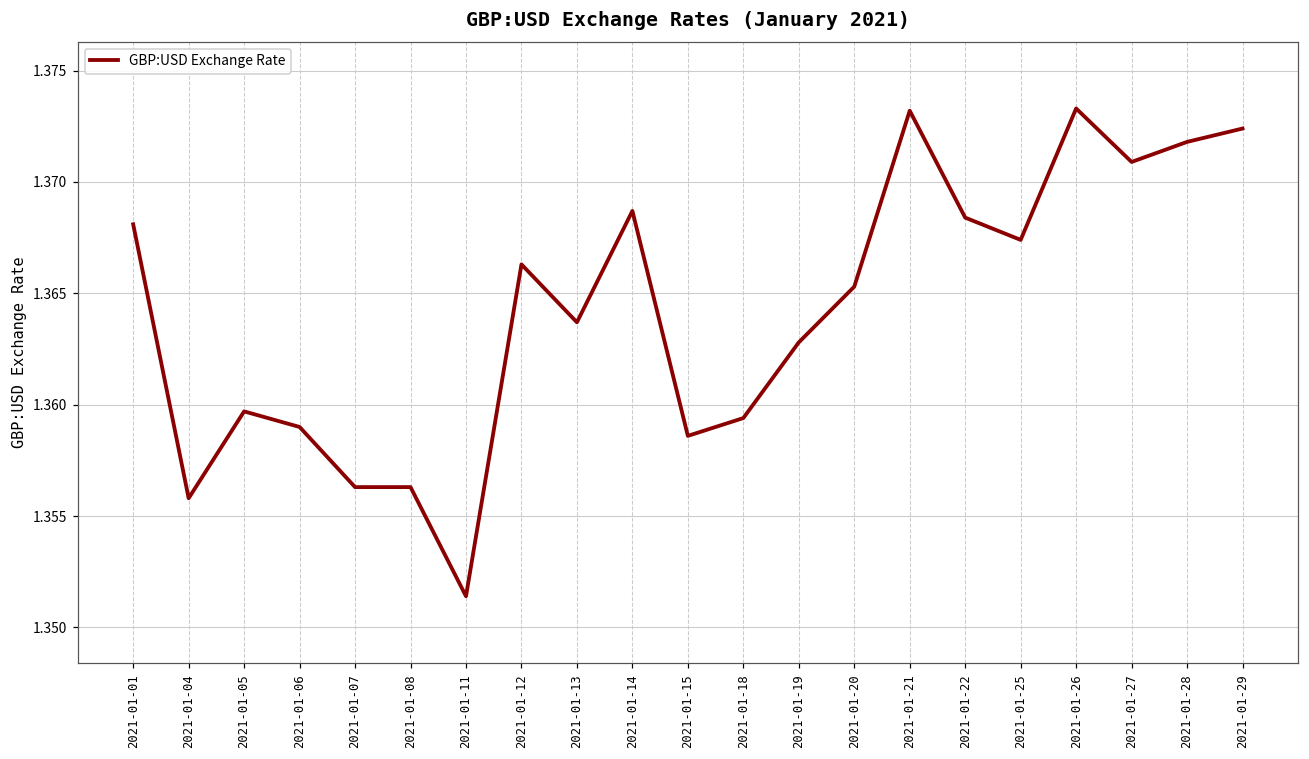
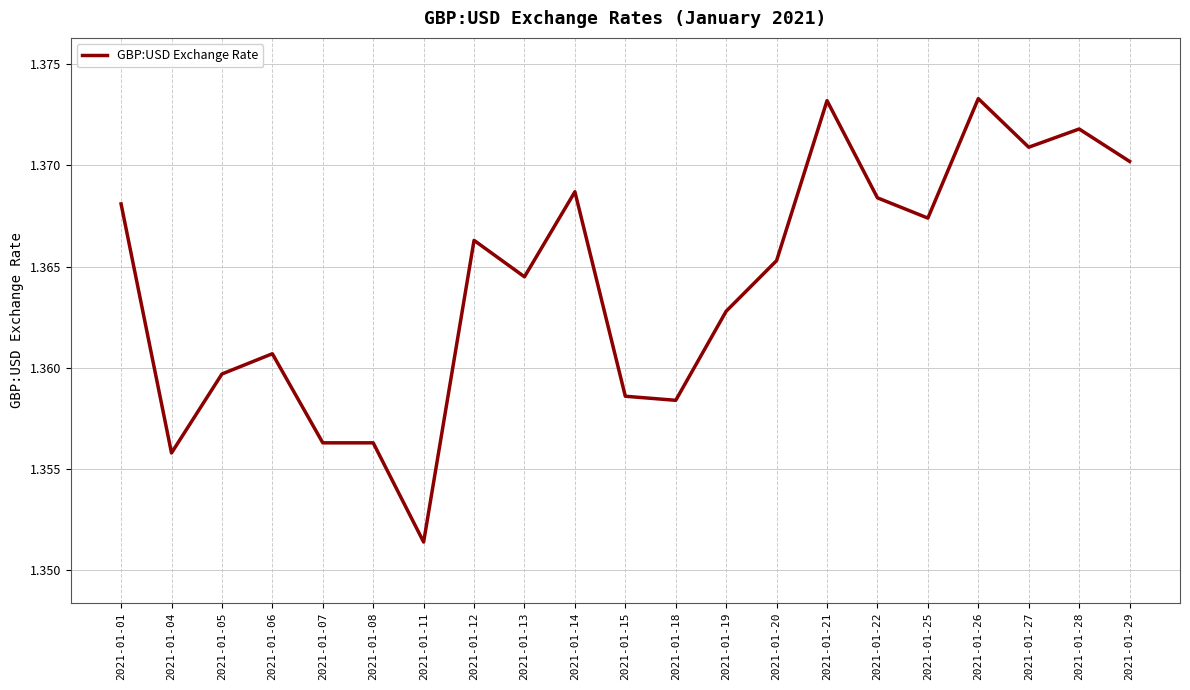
2021-01-06: 1.3590 -> 1.3607
2021-01-13: 1.3637 -> 1.3645
2021-01-18: 1.3594 -> 1.3584
2021-01-29: 1.3724 -> 1.3702
